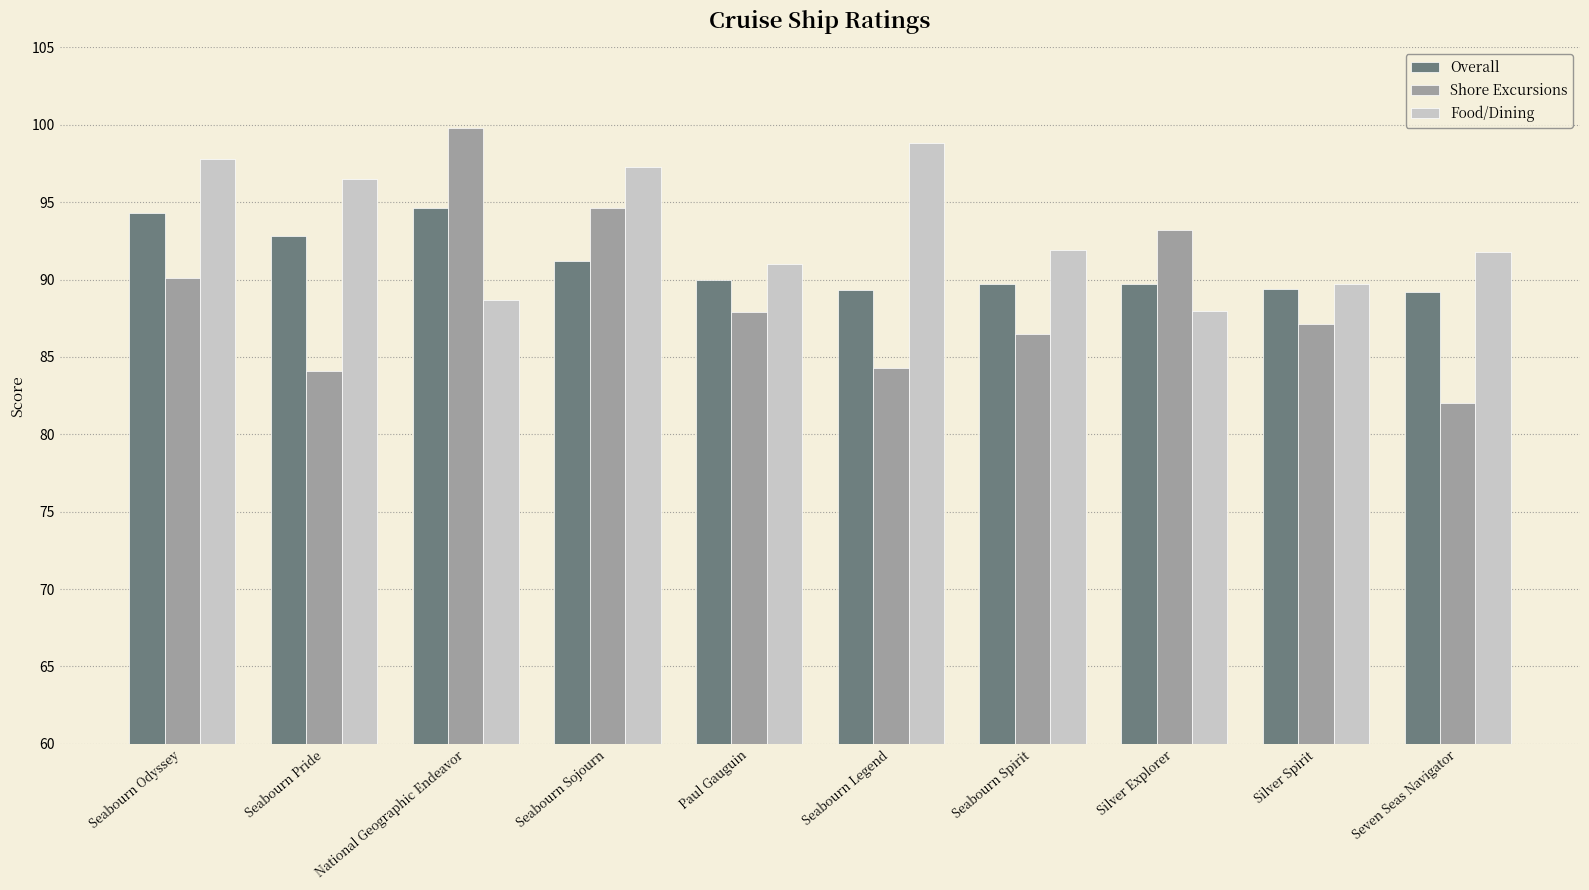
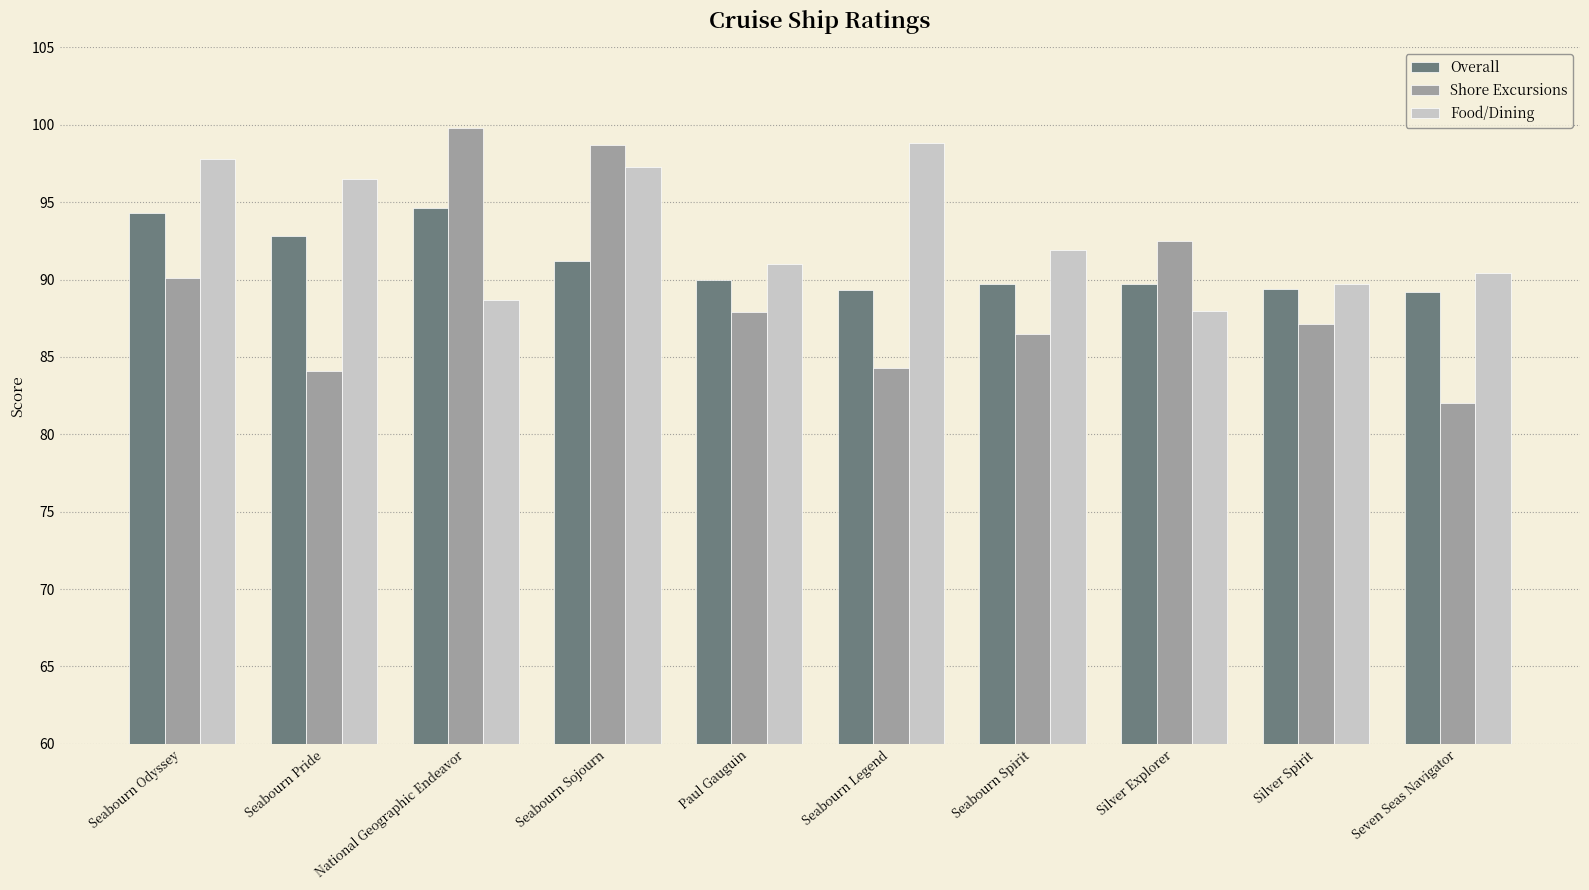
Shore Excursions, Seabourn Sojourn: 94.6 -> 98.7
Shore Excursions, Silver Explorer: 93.2 -> 92.5
Food/Dining, Seven Seas Navigator: 91.8 -> 90.4
